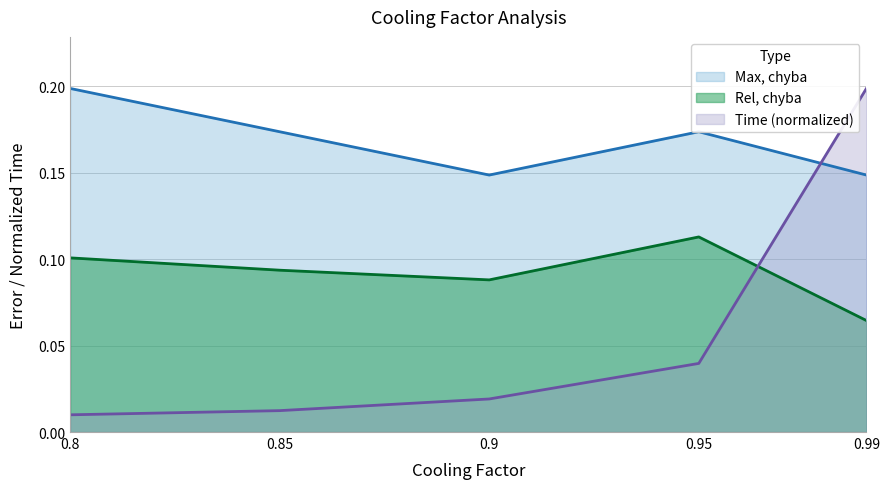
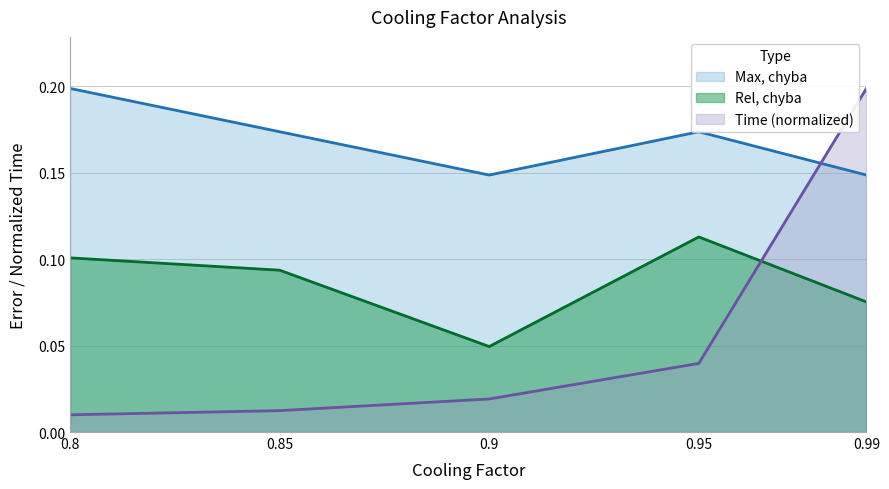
Rel, chyba, 0.9: 0.088 -> 0.049
Rel, chyba, 0.99: 0.064 -> 0.075
